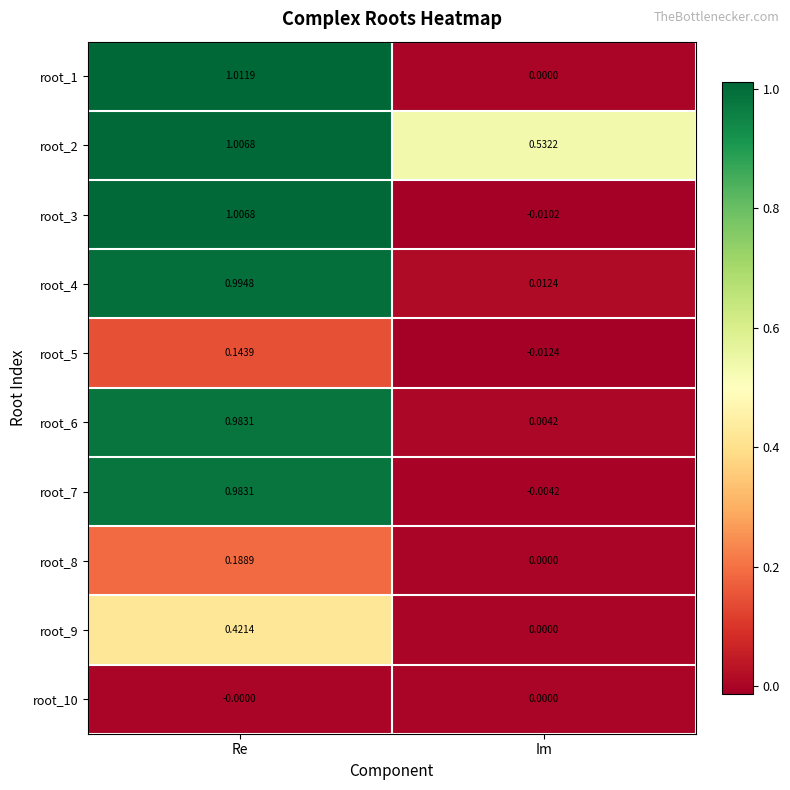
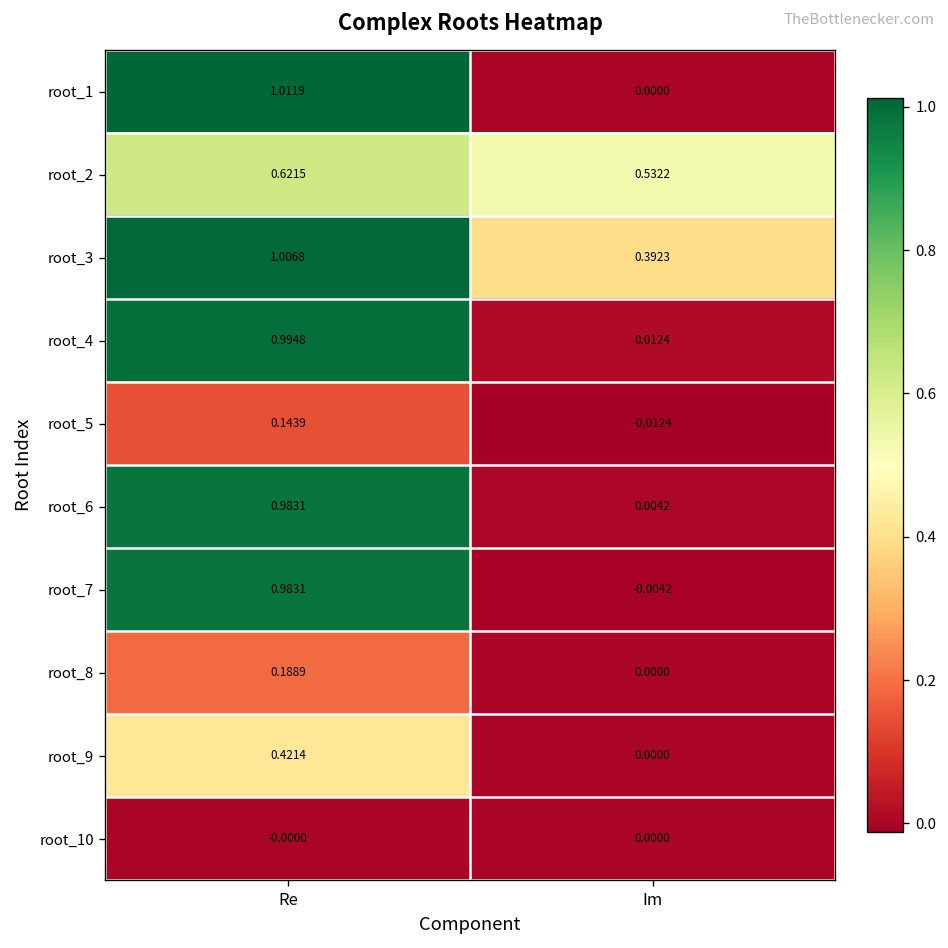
root_2, Re: 1.0068 -> 0.6215
root_3, Im: -0.0102 -> 0.3923
